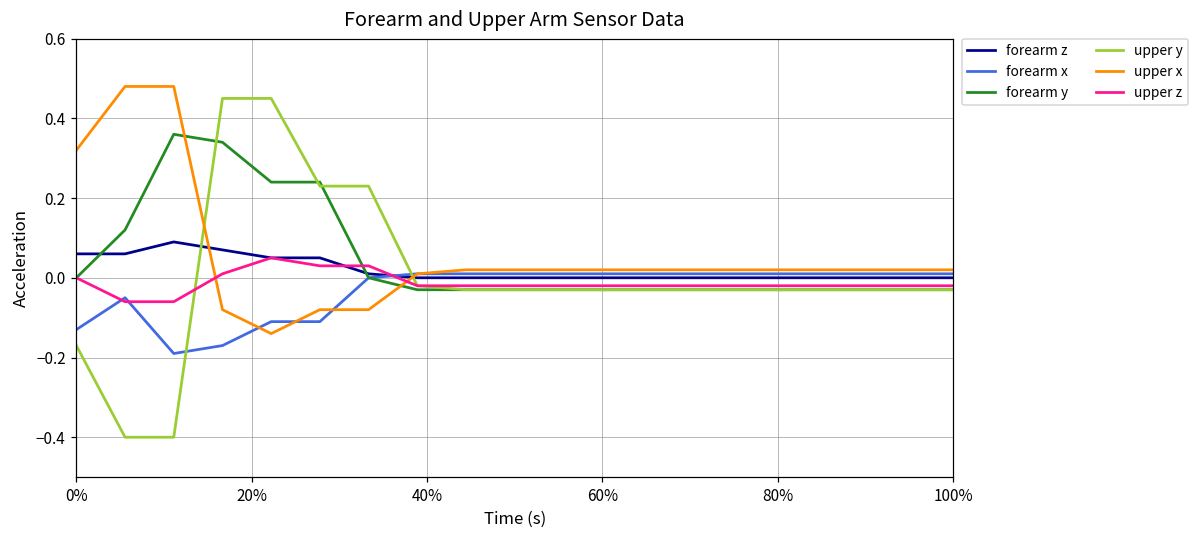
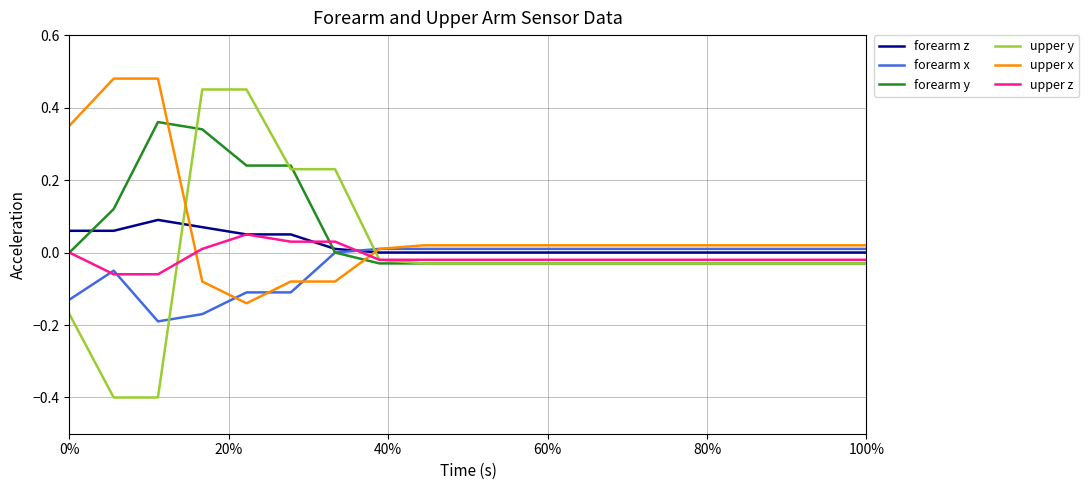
upper x, 0%: 0.32 -> 0.35
